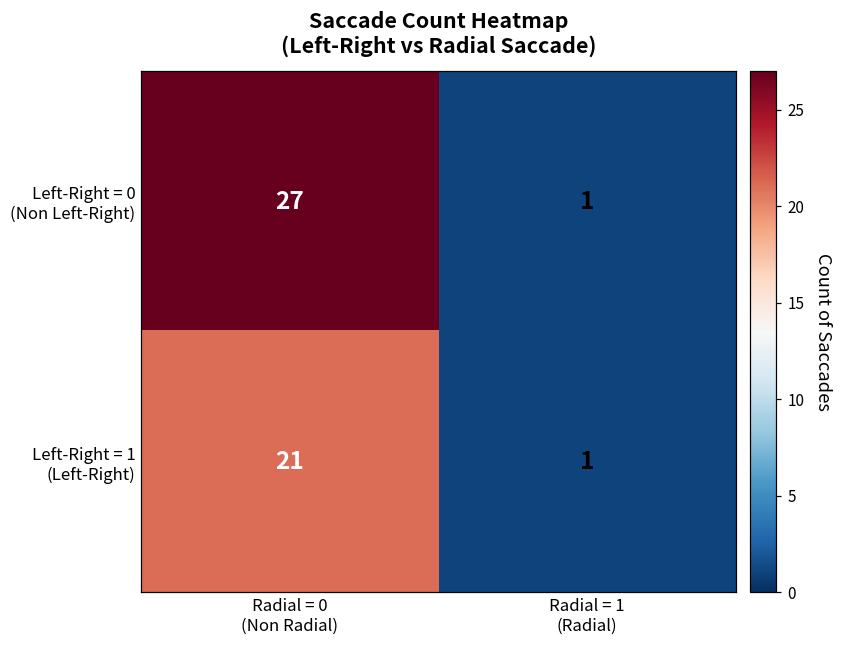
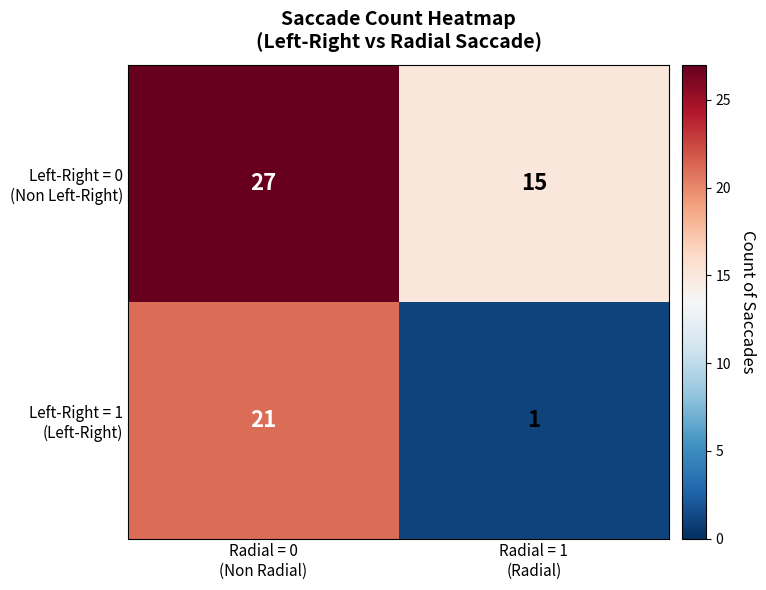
Left-Right = 0 (Non Left-Right), Radial = 1 (Radial): 1 -> 15
